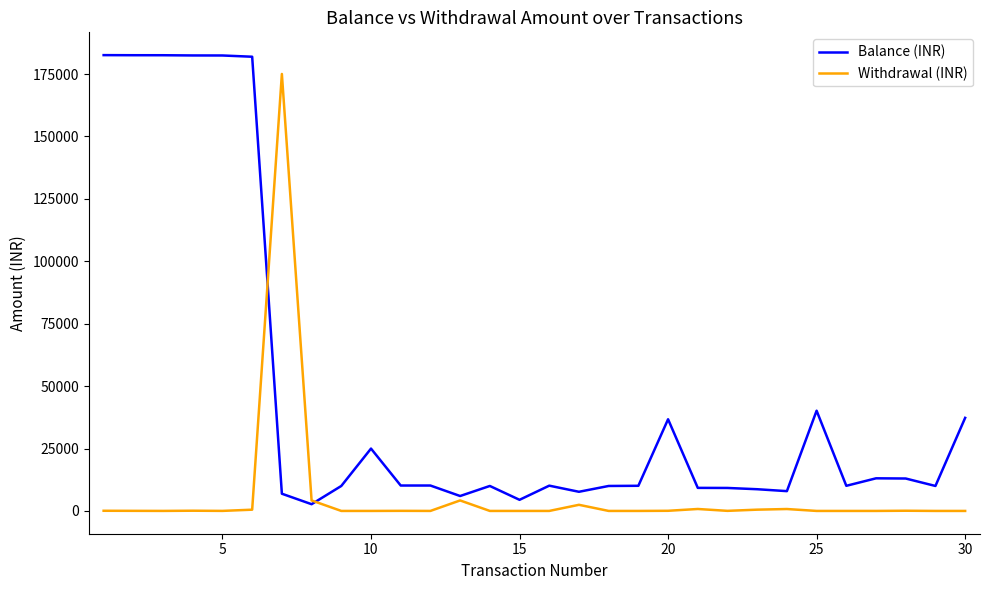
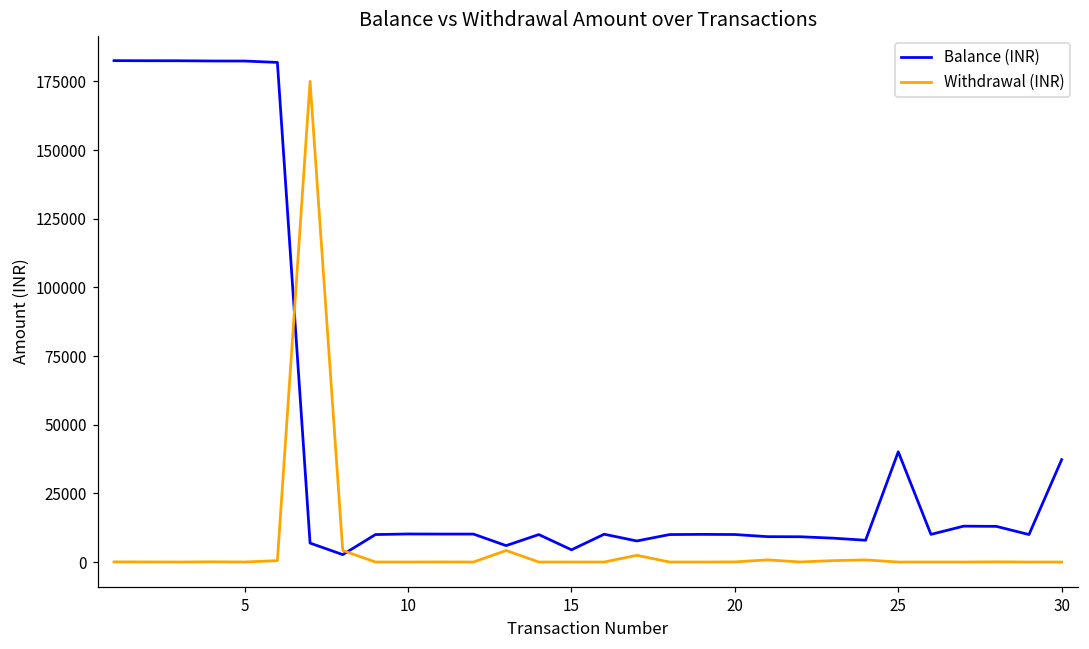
Balance (INR), 10: 25000 -> 10000
Balance (INR), 20: 37000 -> 10000
